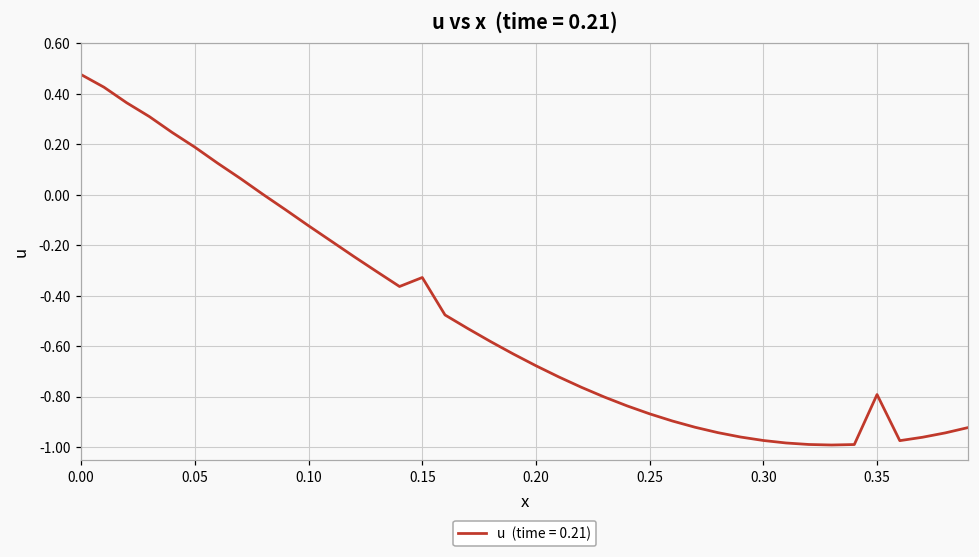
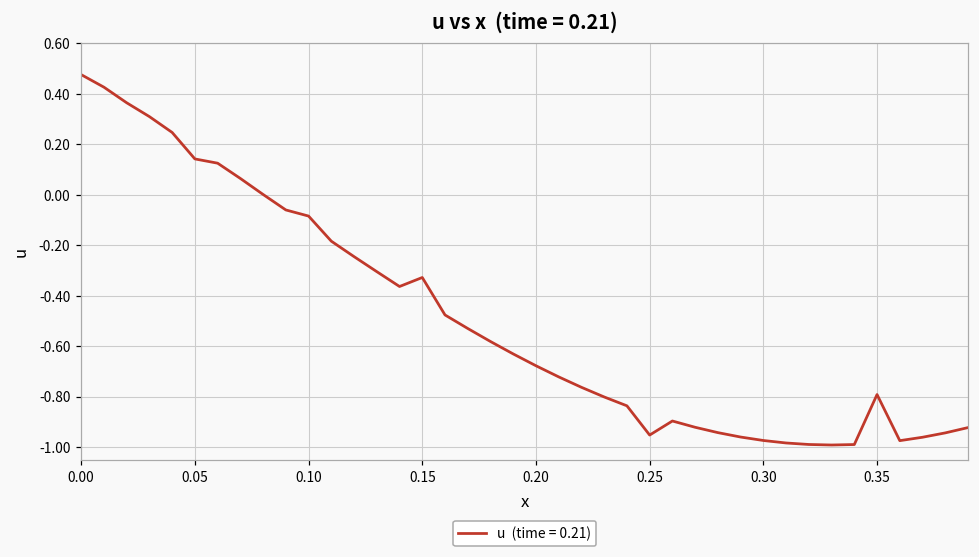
0.05: 0.19 -> 0.14
0.10: -0.12 -> -0.08
0.25: -0.87 -> -0.95
